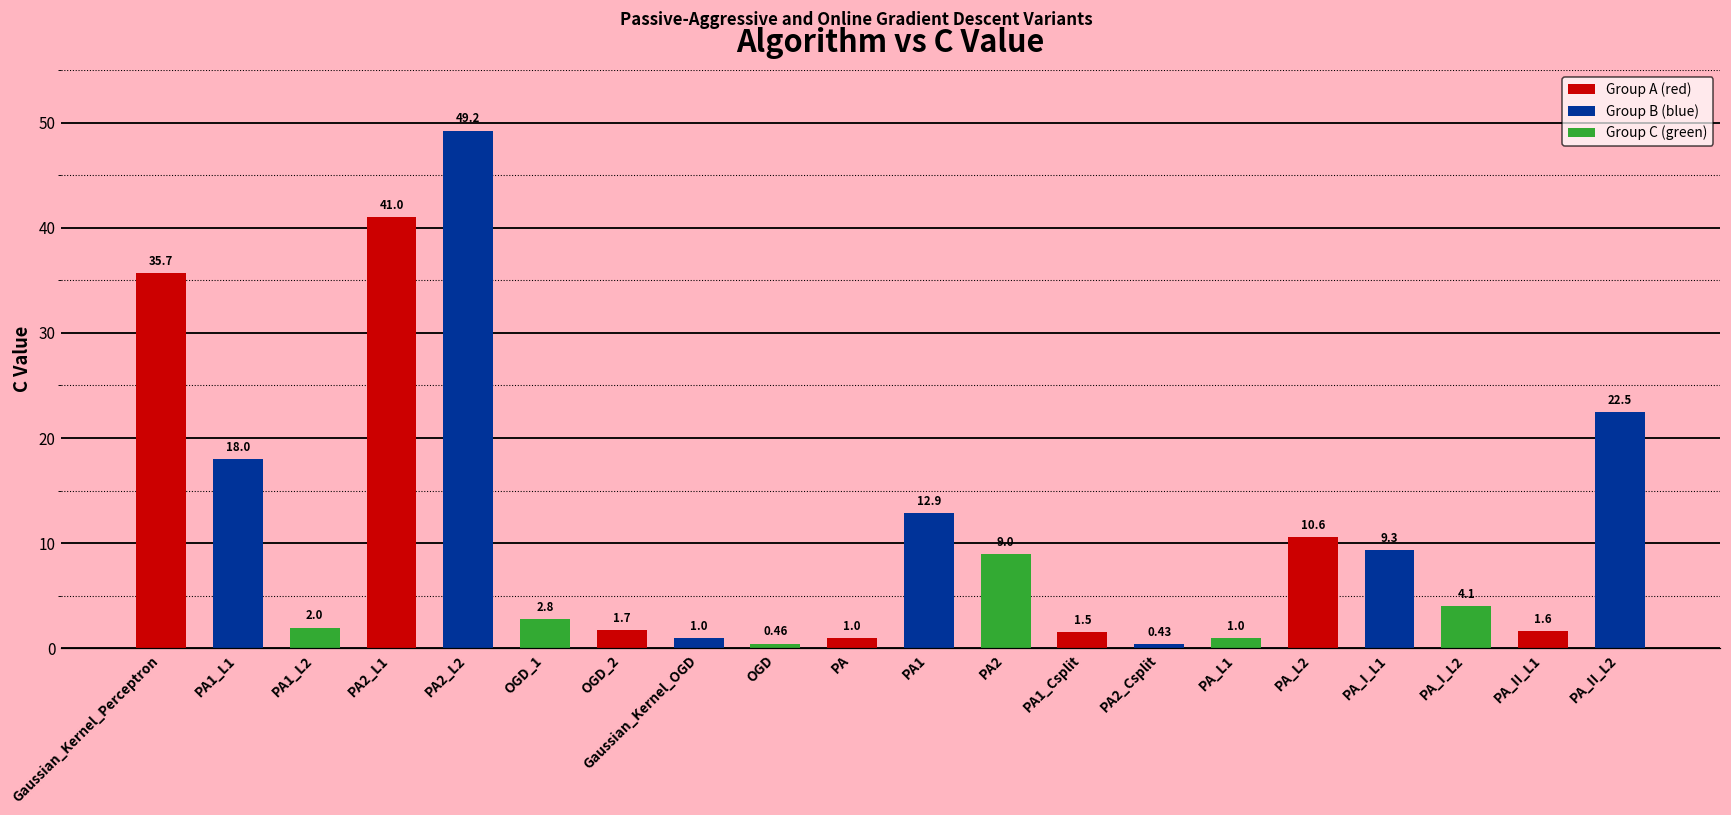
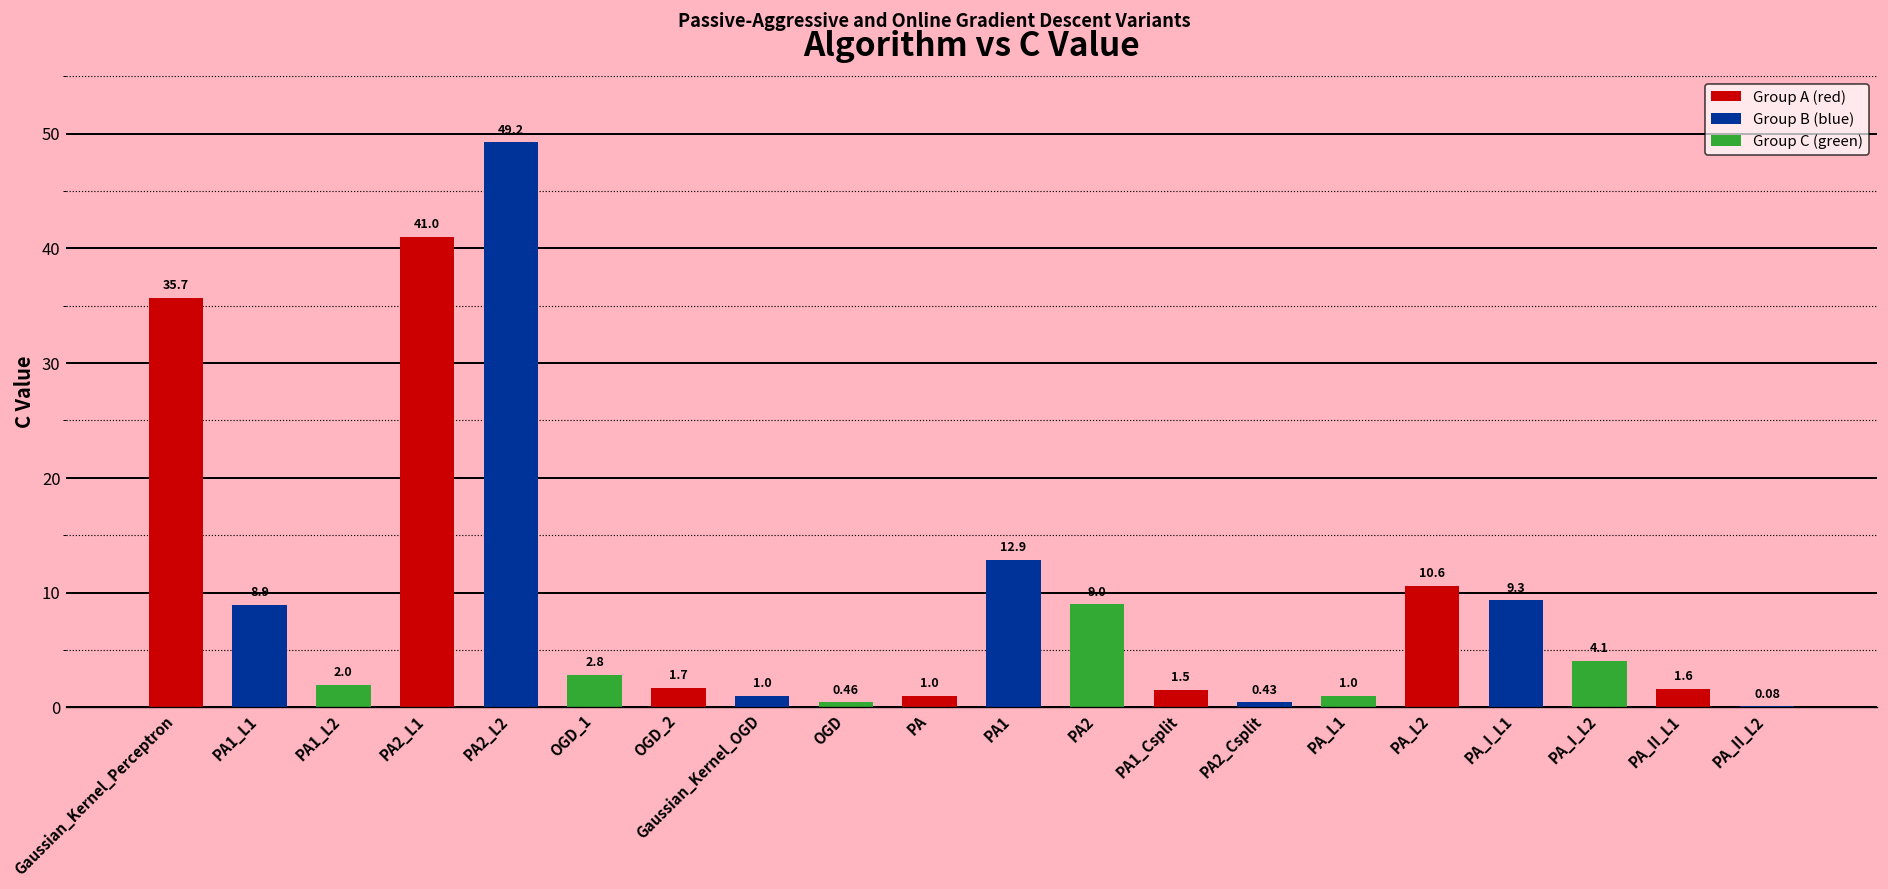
PA1_L1: 18.0 -> 8.9
PA_II_L2: 22.5 -> 0.08
